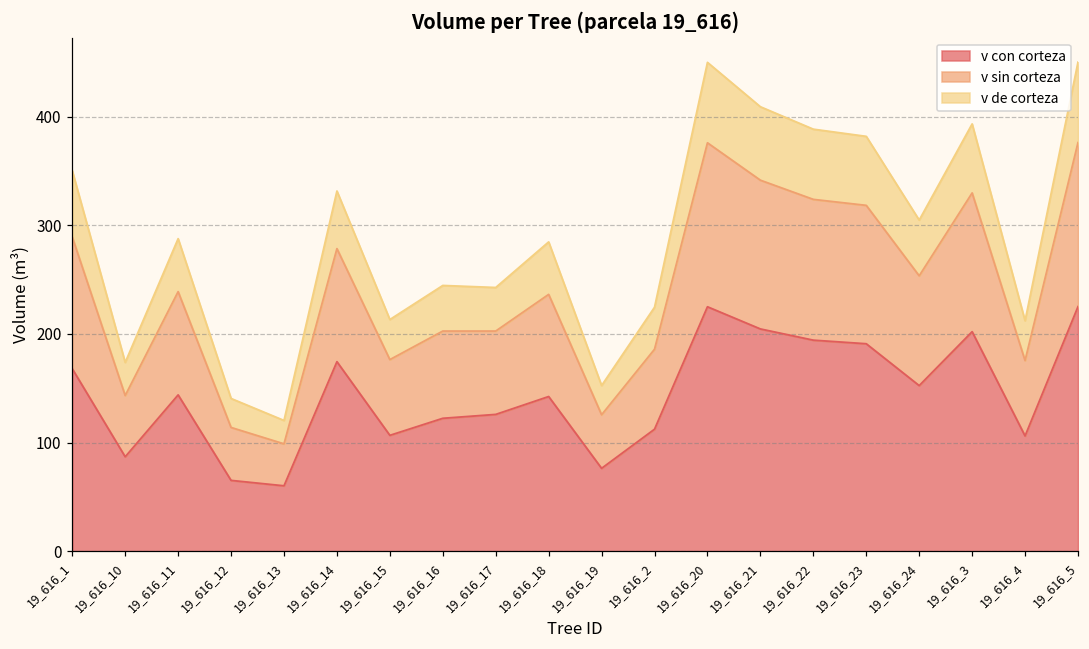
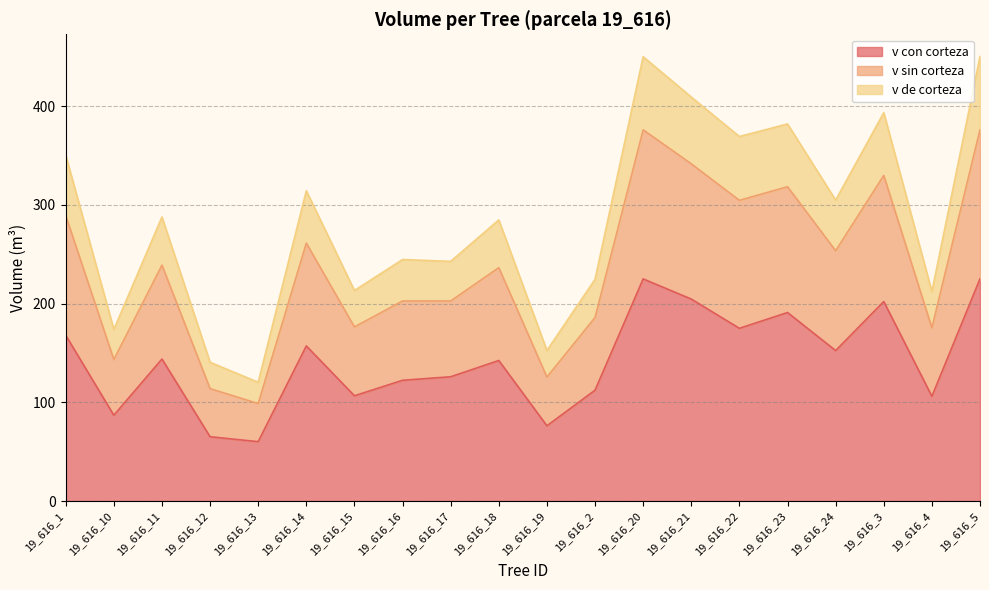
v con corteza, 19_616_14: 170 -> 160
v con corteza, 19_616_22: 190 -> 170
